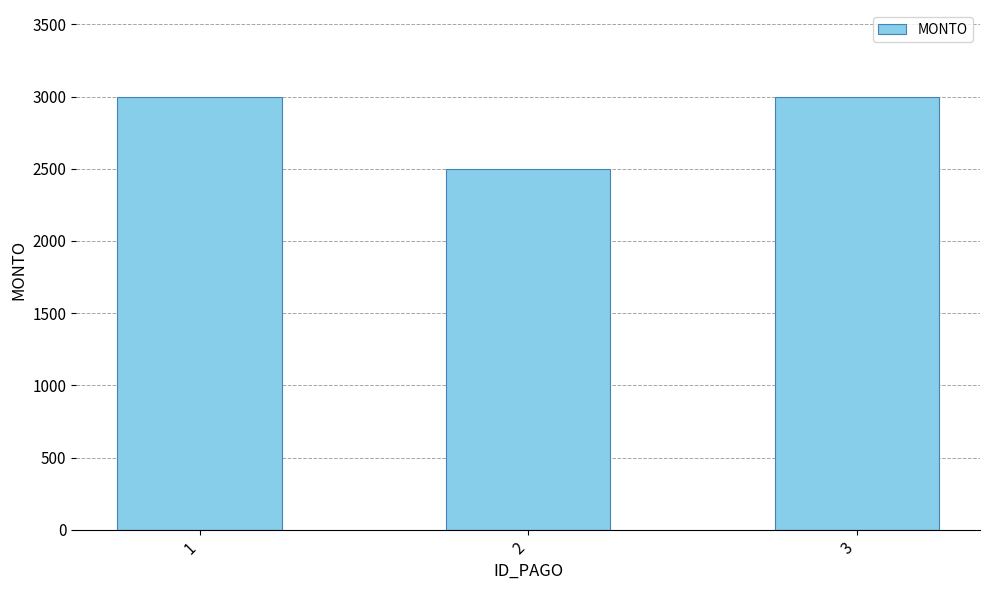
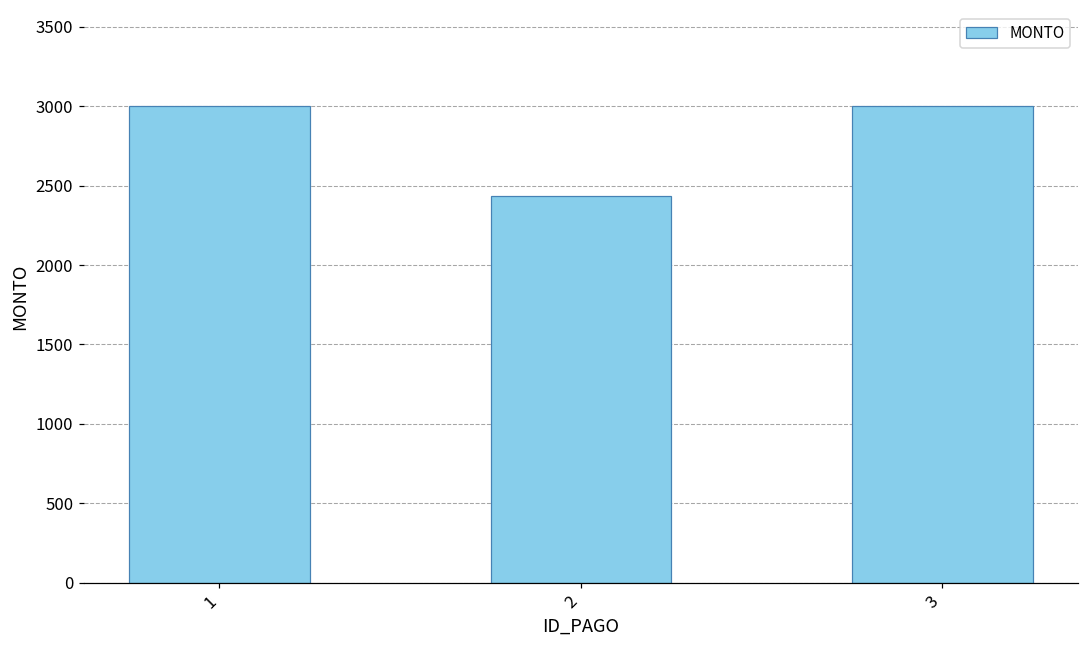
2: 2500 -> 2440
